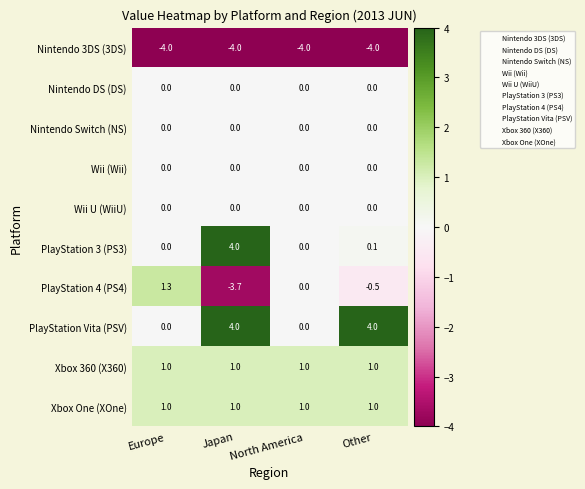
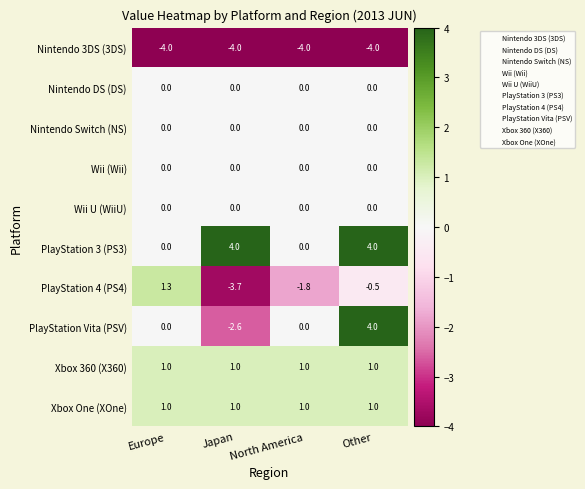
PlayStation 3 (PS3), Other: 0.1 -> 4.0
PlayStation 4 (PS4), North America: 0.0 -> -1.8
PlayStation Vita (PSV), Japan: 4.0 -> -2.6
